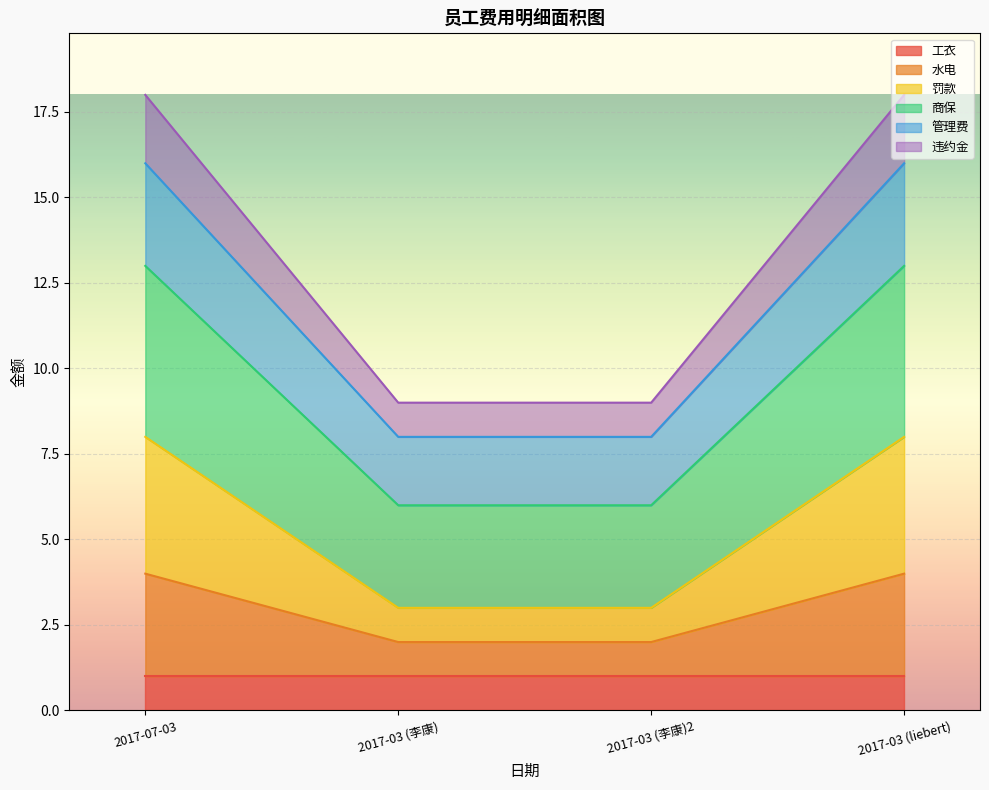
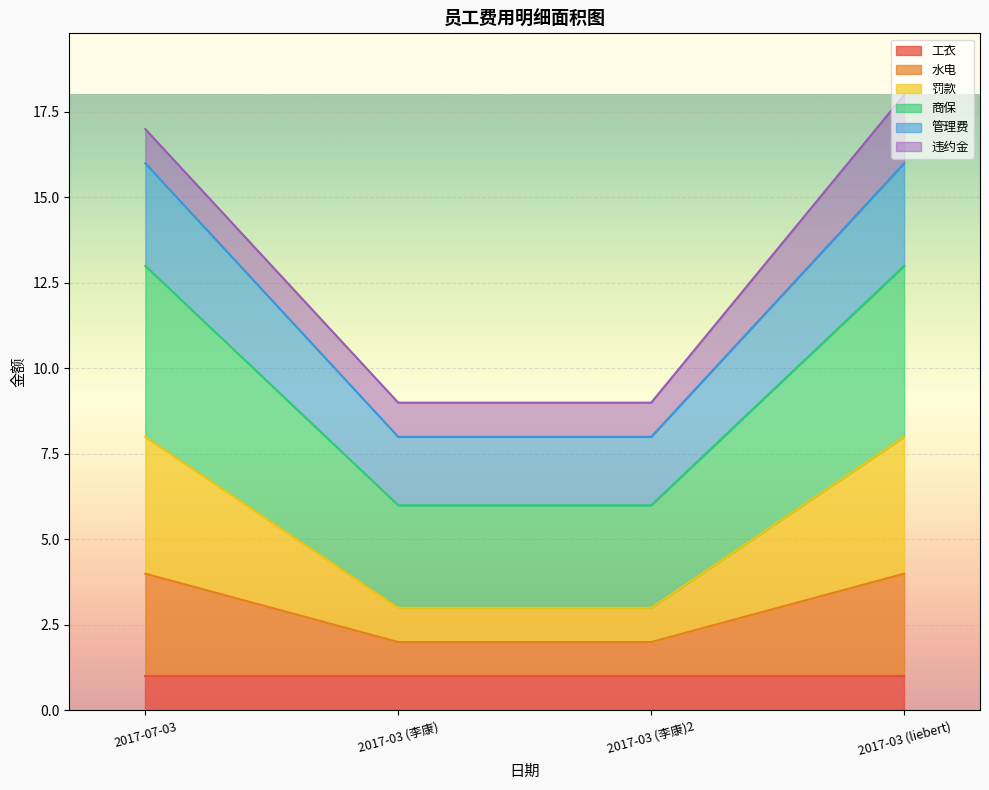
违约金, 2017-07-03: 2 -> 1
